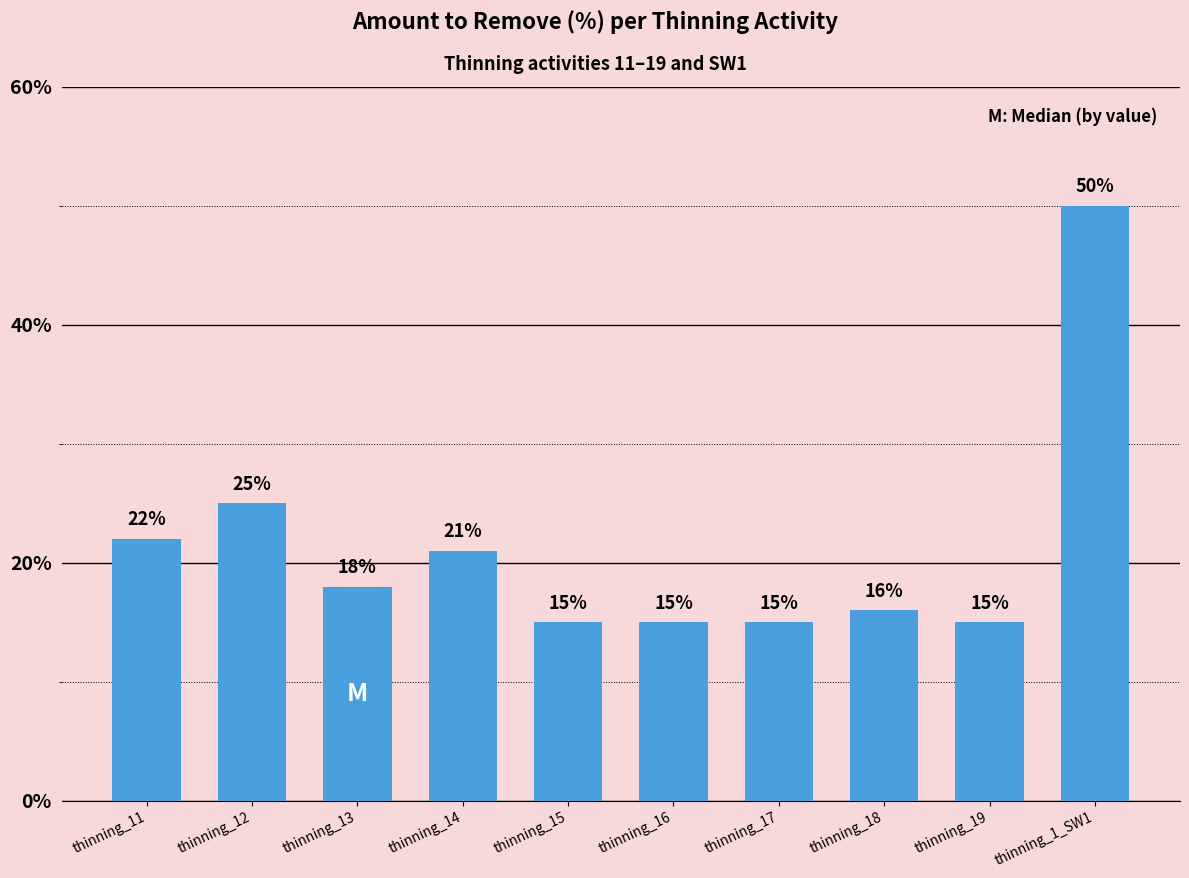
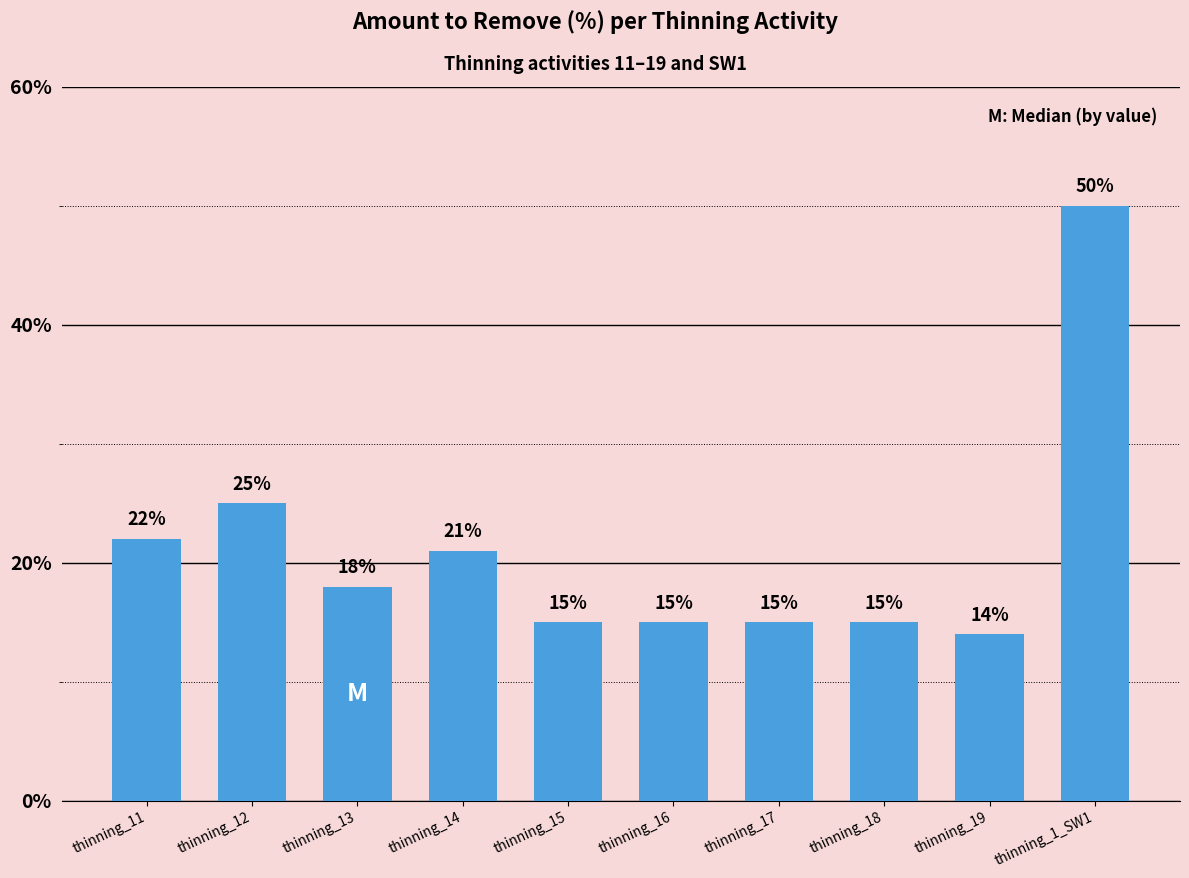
thinning_18: 16% -> 15%
thinning_19: 15% -> 14%
